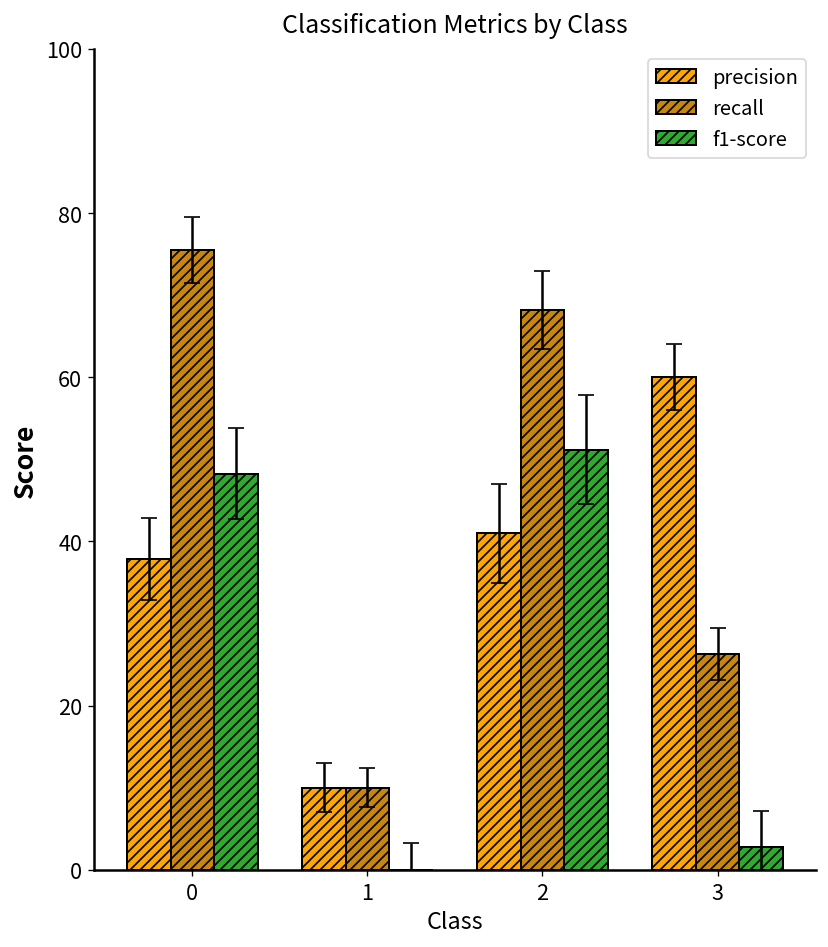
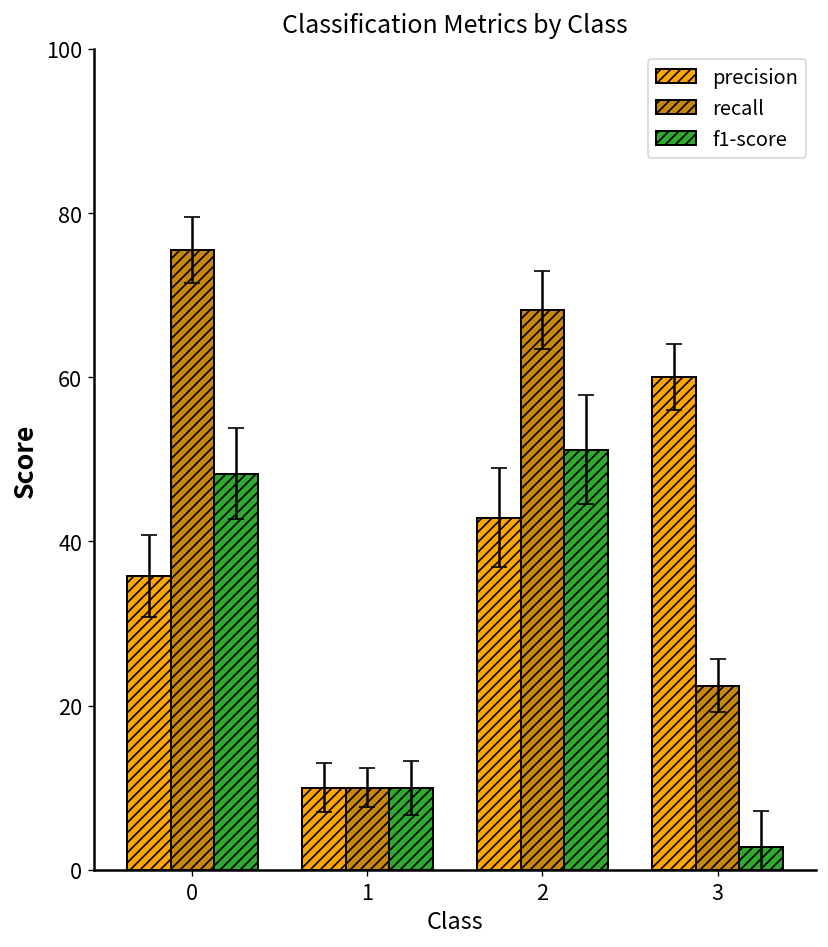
precision, 0: 38 -> 36
f1-score, 1: 0 -> 10
precision, 2: 41 -> 43
recall, 3: 26 -> 22
